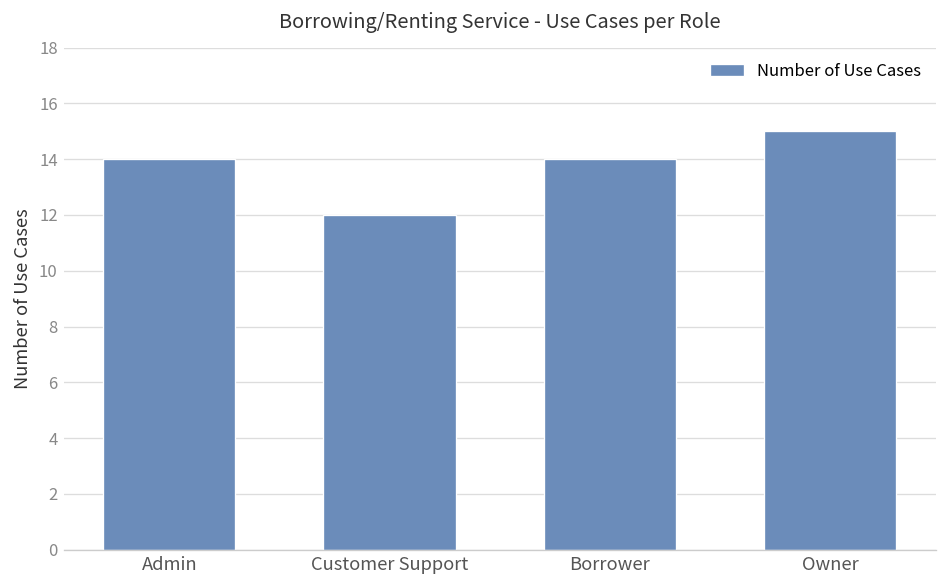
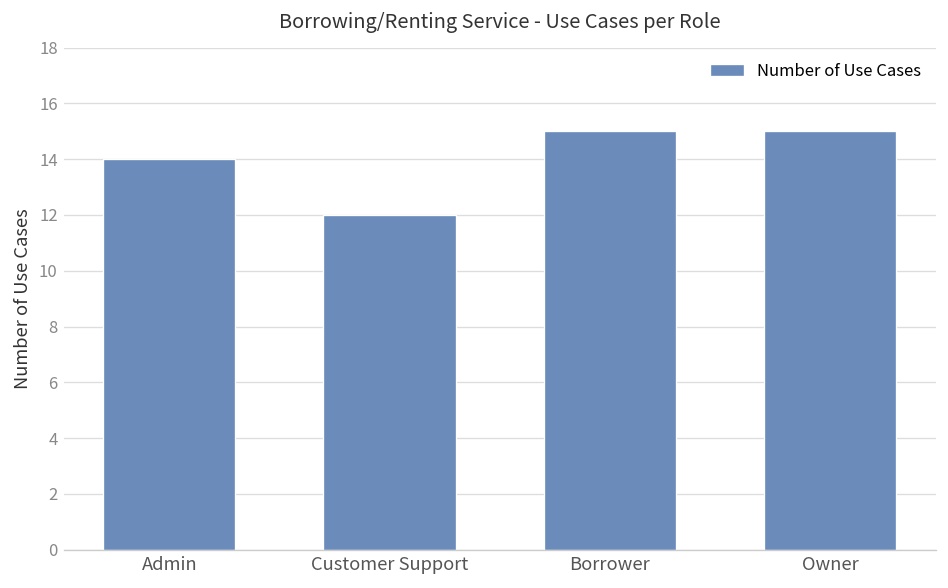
Borrower: 14 -> 15
